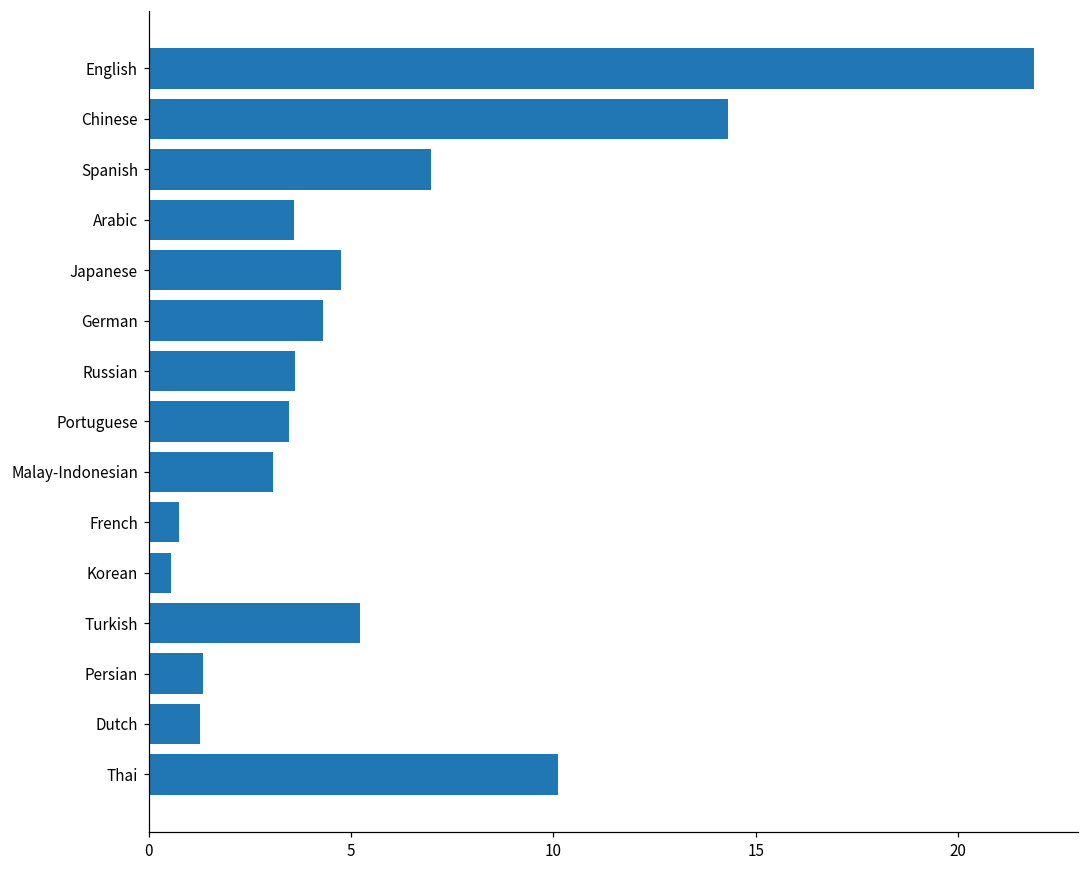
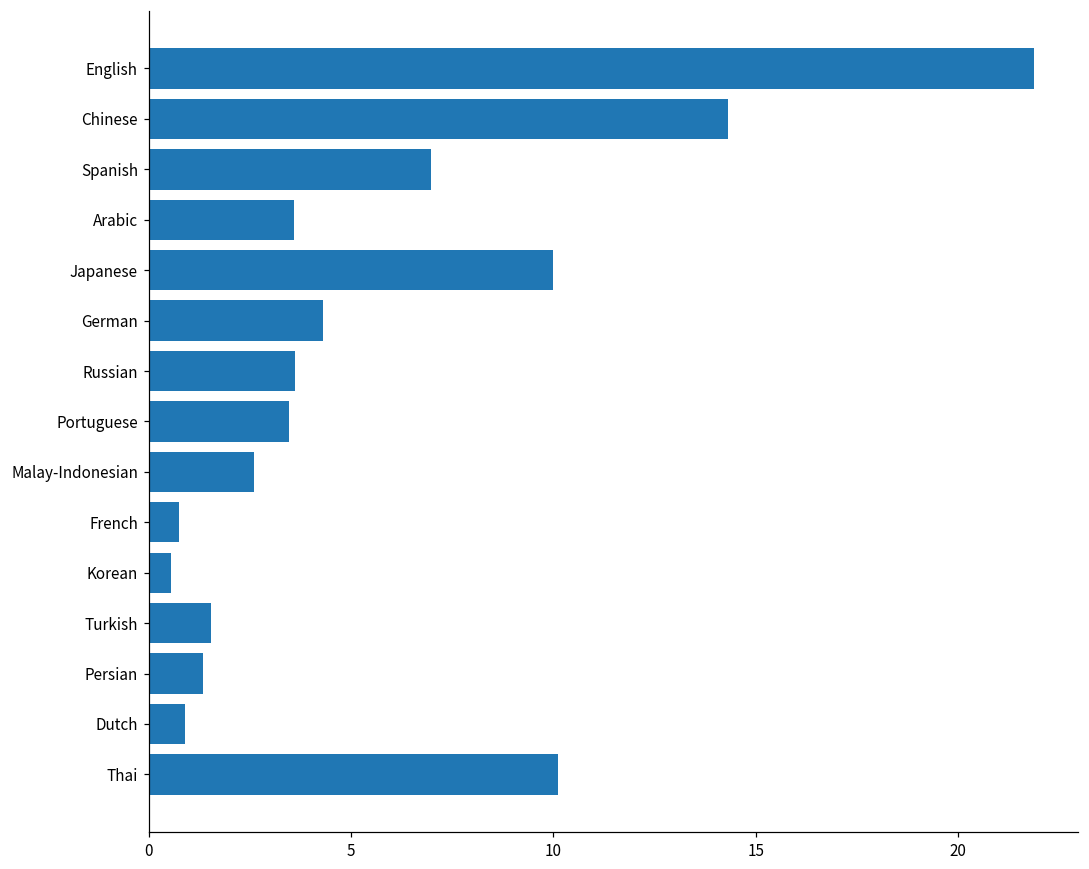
Japanese: 4.8 -> 10.0
Malay-Indonesian: 3.1 -> 2.6
Turkish: 5.2 -> 1.5
Dutch: 1.3 -> 0.9
